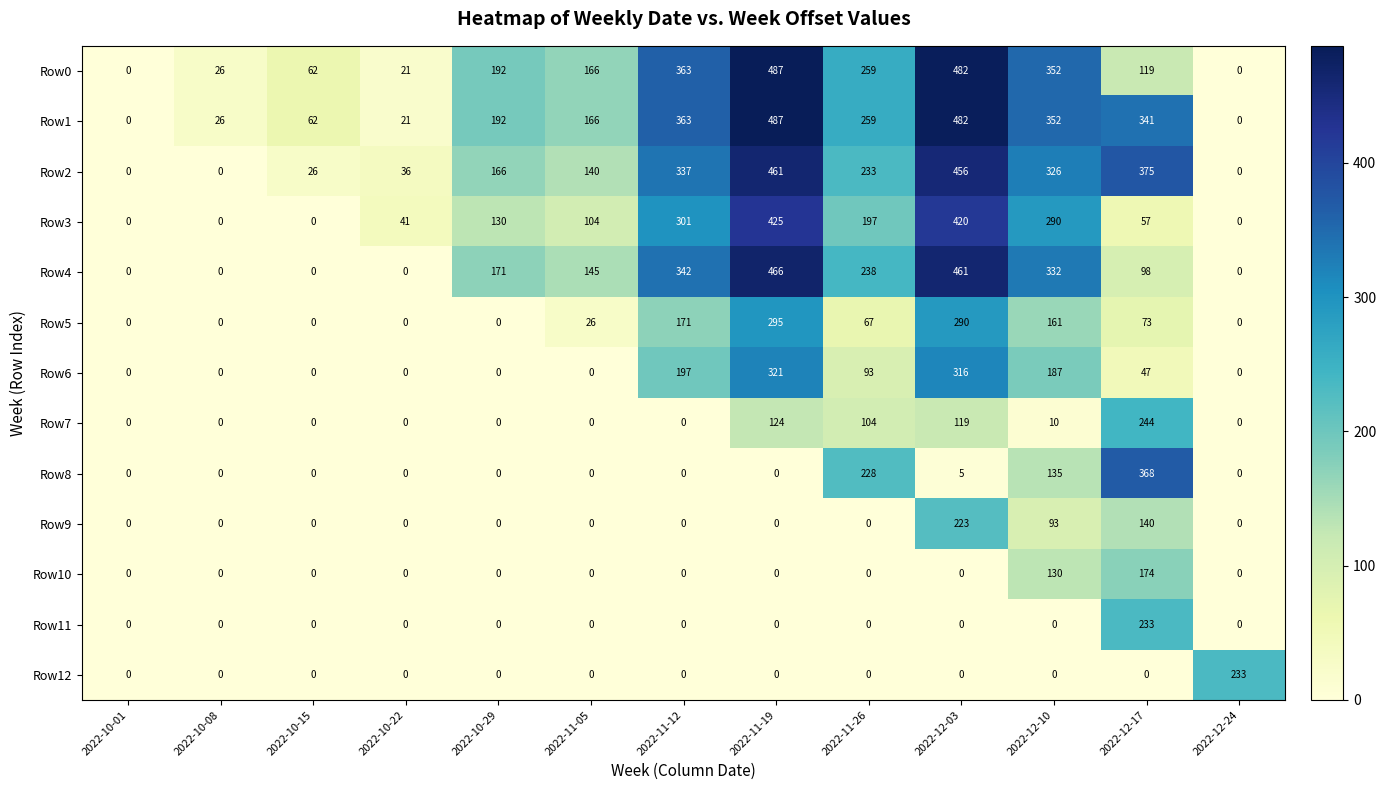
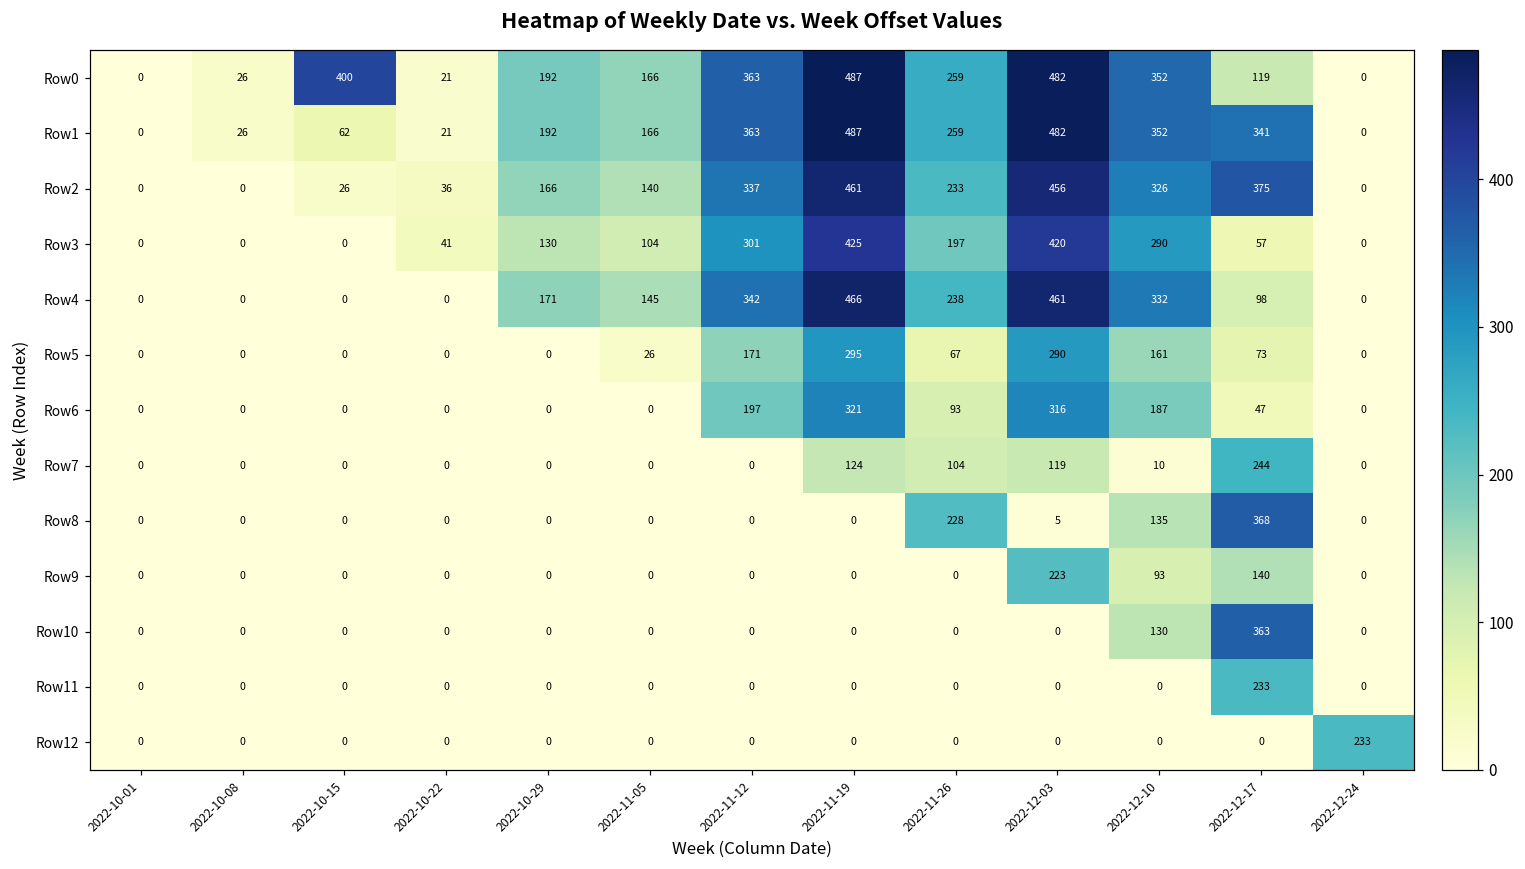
Row0, 2022-10-15: 62 -> 400
Row10, 2022-12-17: 174 -> 363
